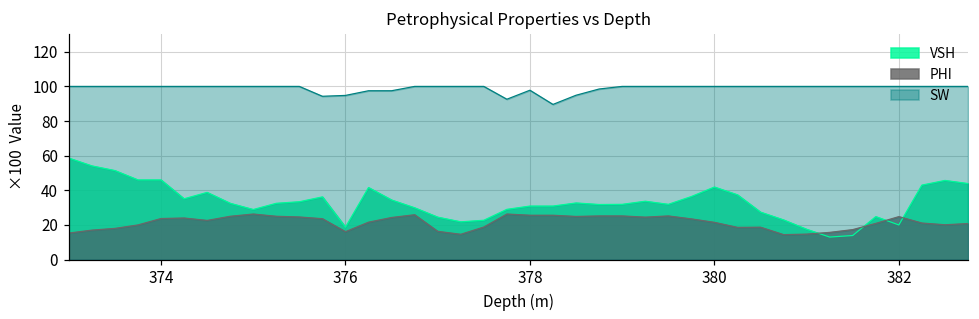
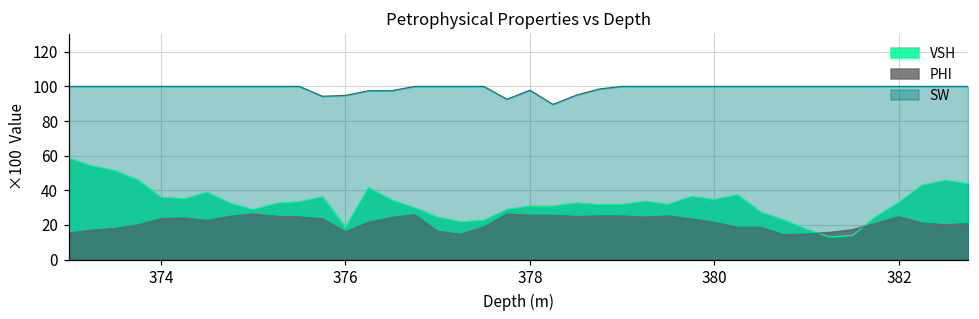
VSH, 374: 46 -> 36
VSH, 380: 42 -> 35
VSH, 382: 20 -> 33
